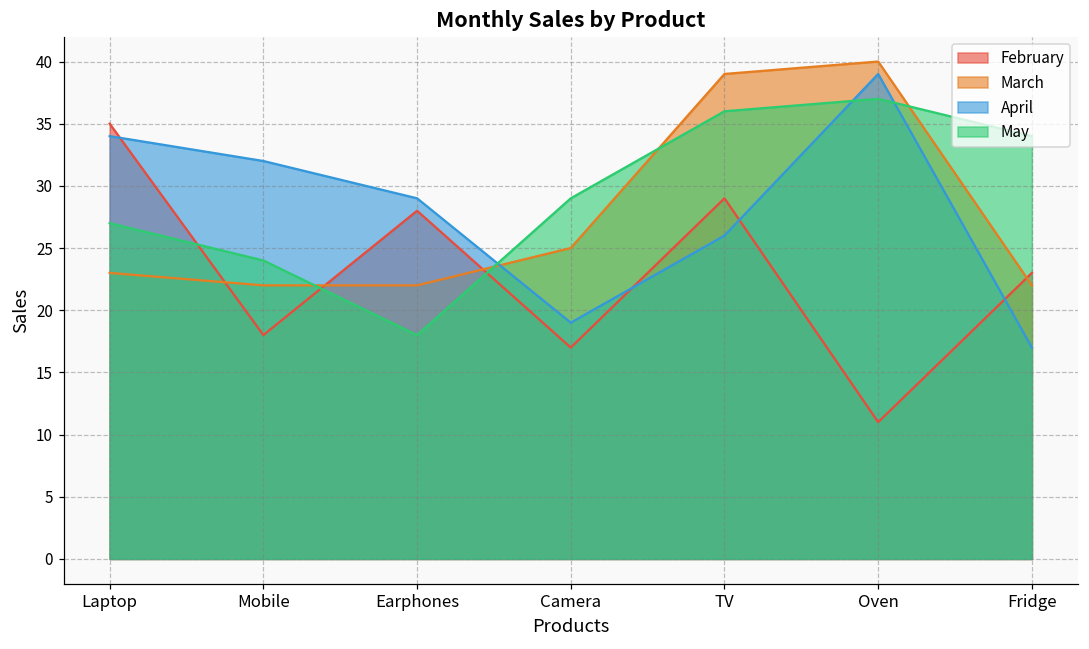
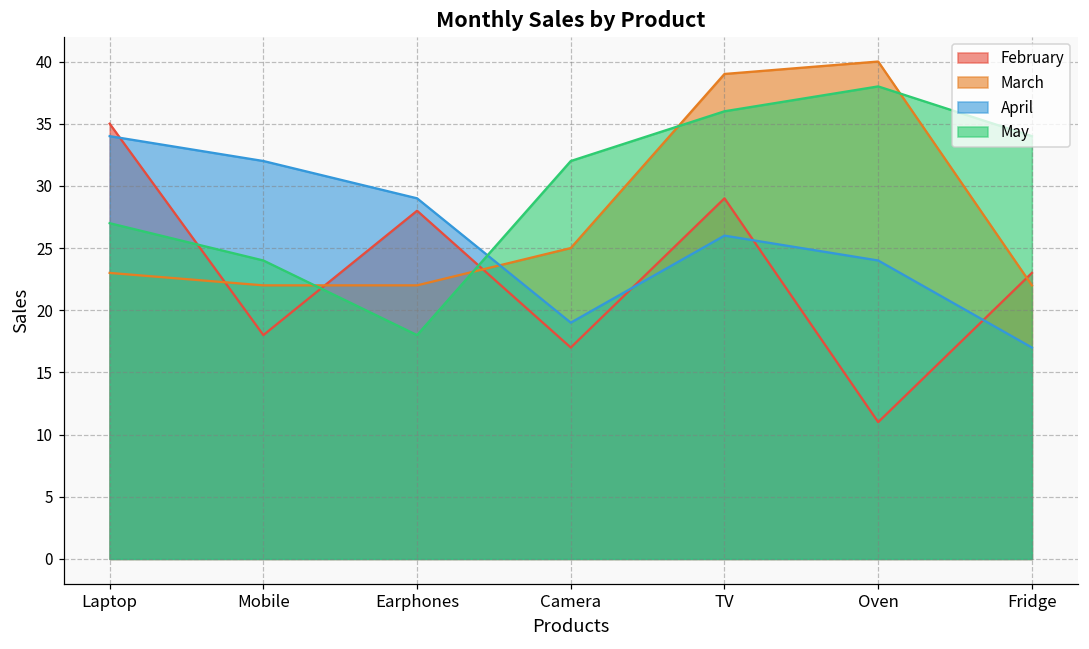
May, Camera: 29 -> 32
April, Oven: 39 -> 24
May, Oven: 37 -> 38
